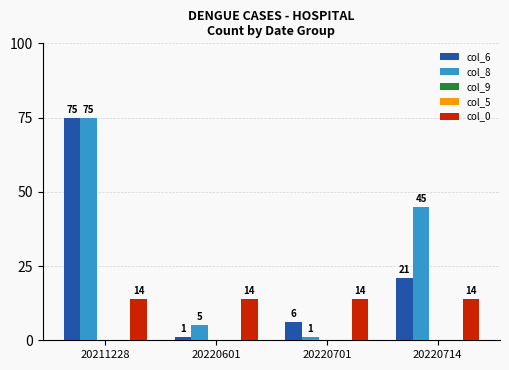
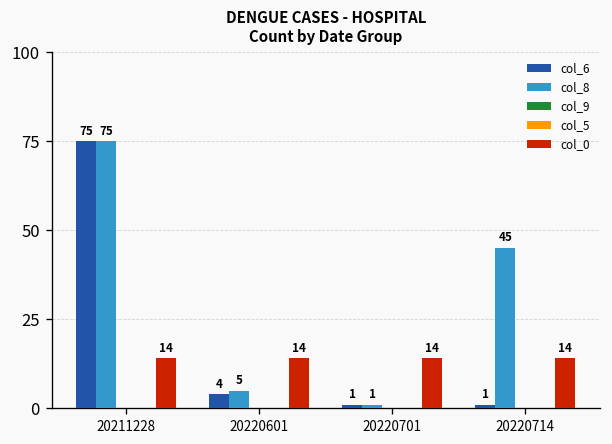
col_6, 20220601: 1 -> 4
col_6, 20220701: 6 -> 1
col_6, 20220714: 21 -> 1
